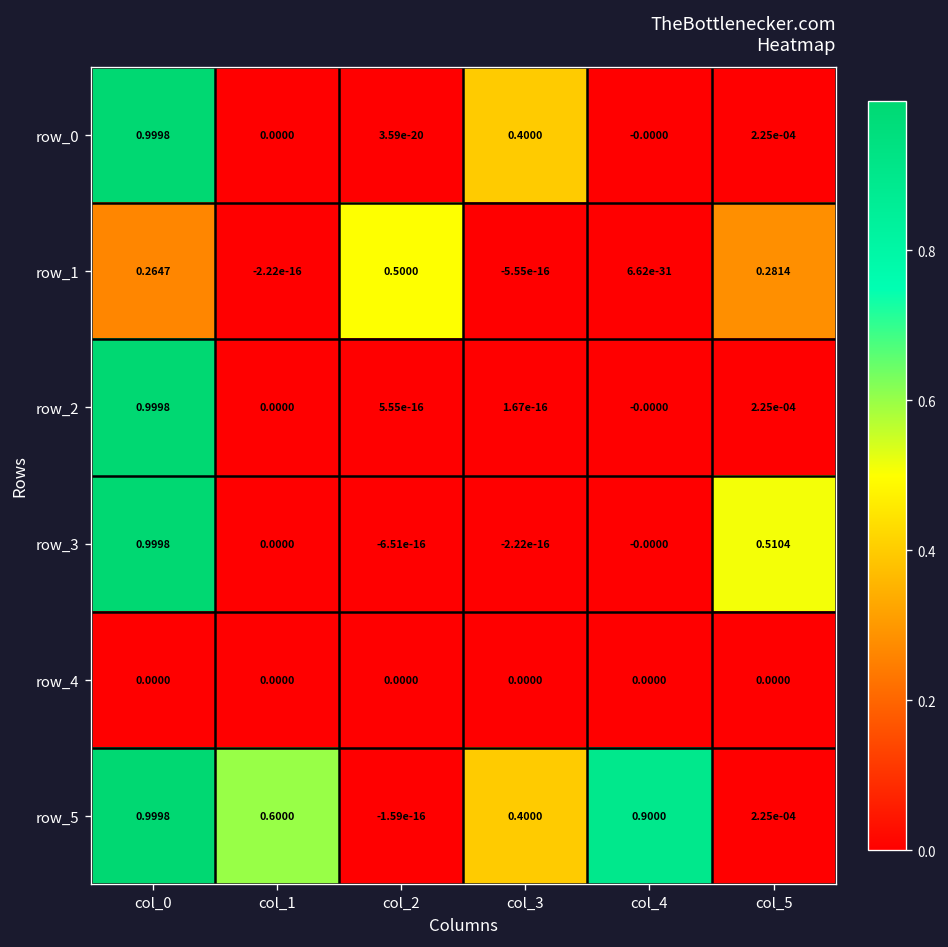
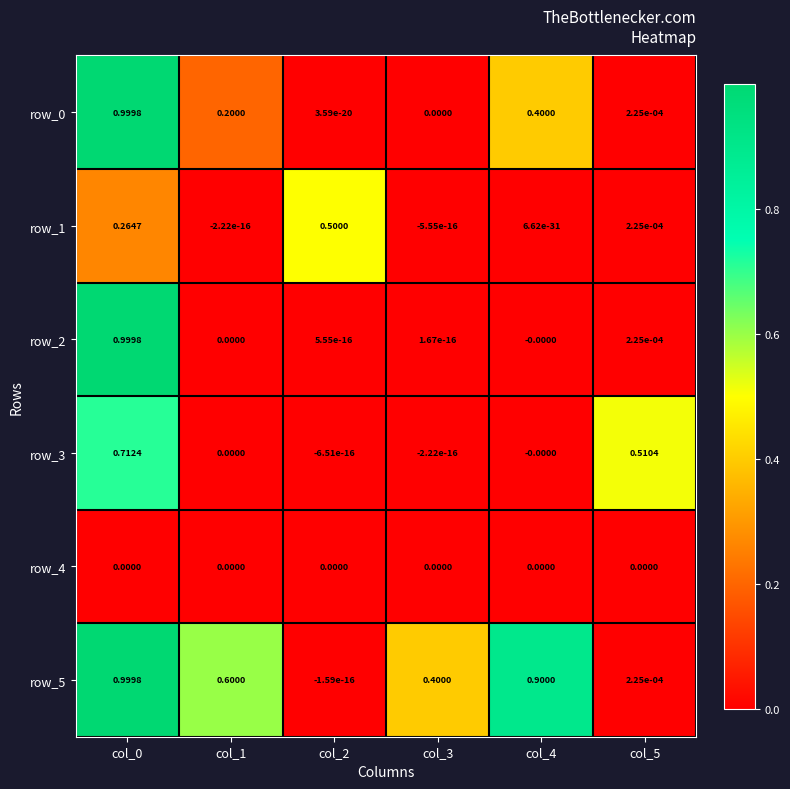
row_0, col_1: 0.0000 -> 0.2000
row_0, col_3: 0.4000 -> 0.0000
row_0, col_4: -0.0000 -> 0.4000
row_1, col_5: 0.2814 -> 2.25e-04
row_3, col_0: 0.9998 -> 0.7124
